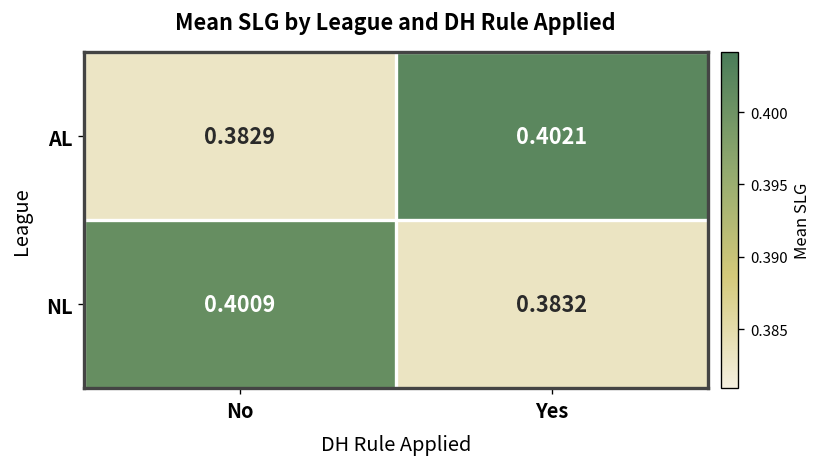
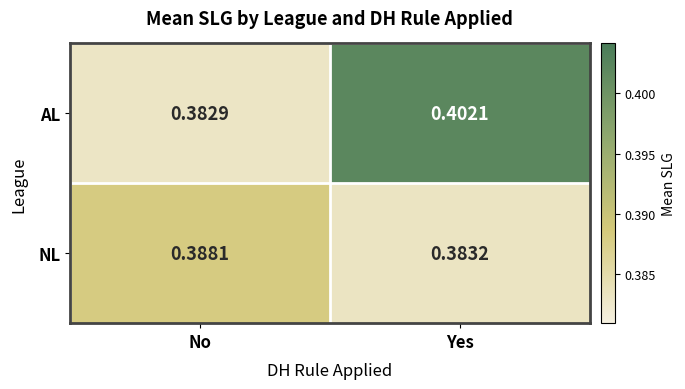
NL, No: 0.4009 -> 0.3881
